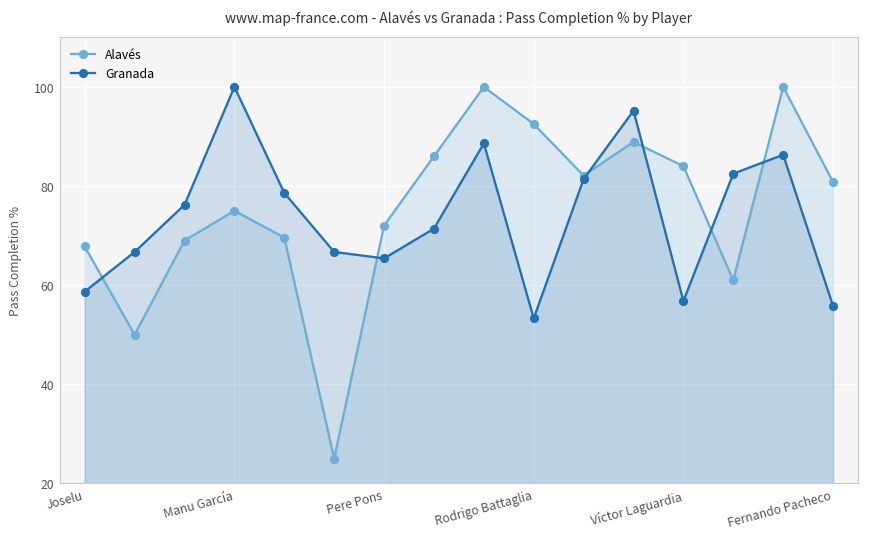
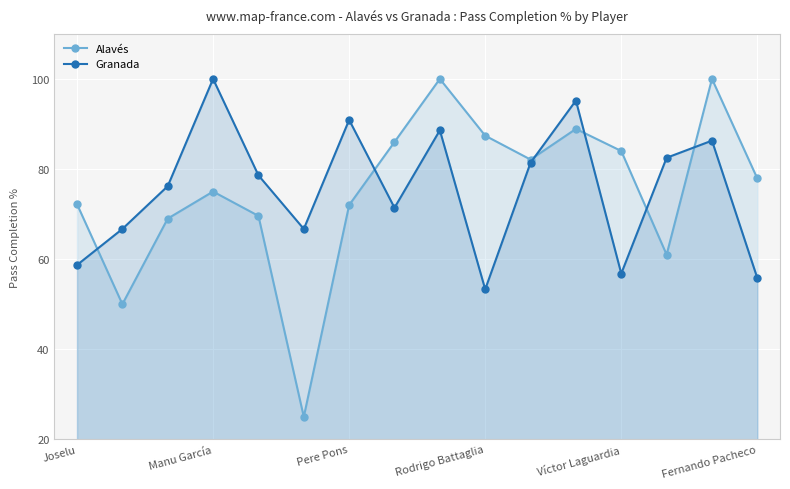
Alavés, Joselu: 68 -> 72
Granada, Pere Pons: 65 -> 91
Alavés, Rodrigo Battaglia: 93 -> 87
Alavés, Fernando Pacheco: 81 -> 78
